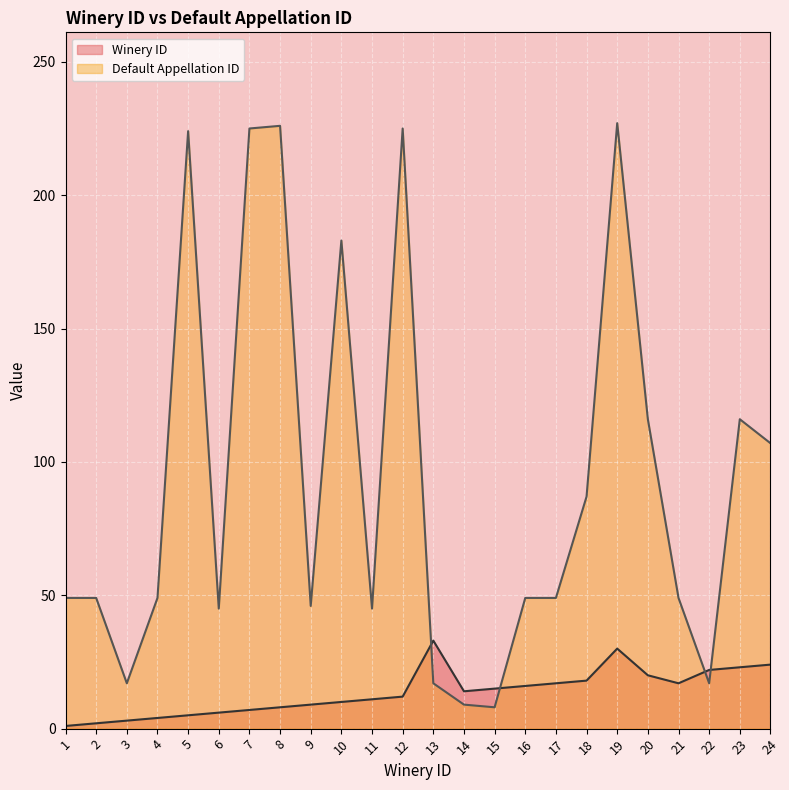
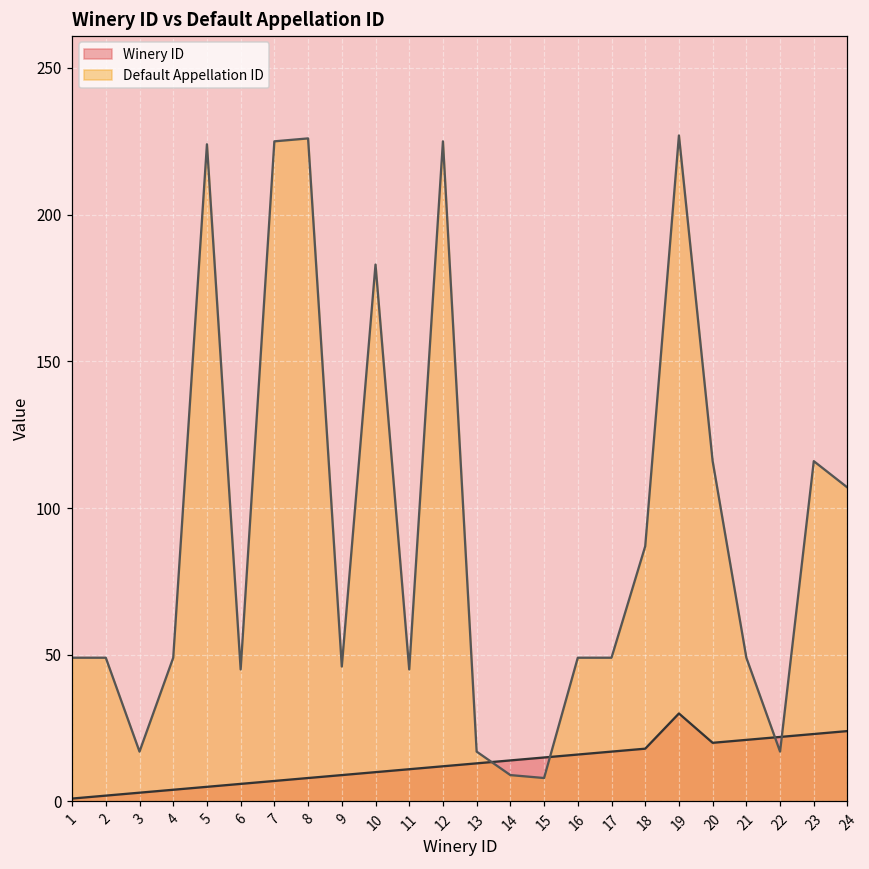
Winery ID, 13: 33 -> 13
Winery ID, 21: 17 -> 21
